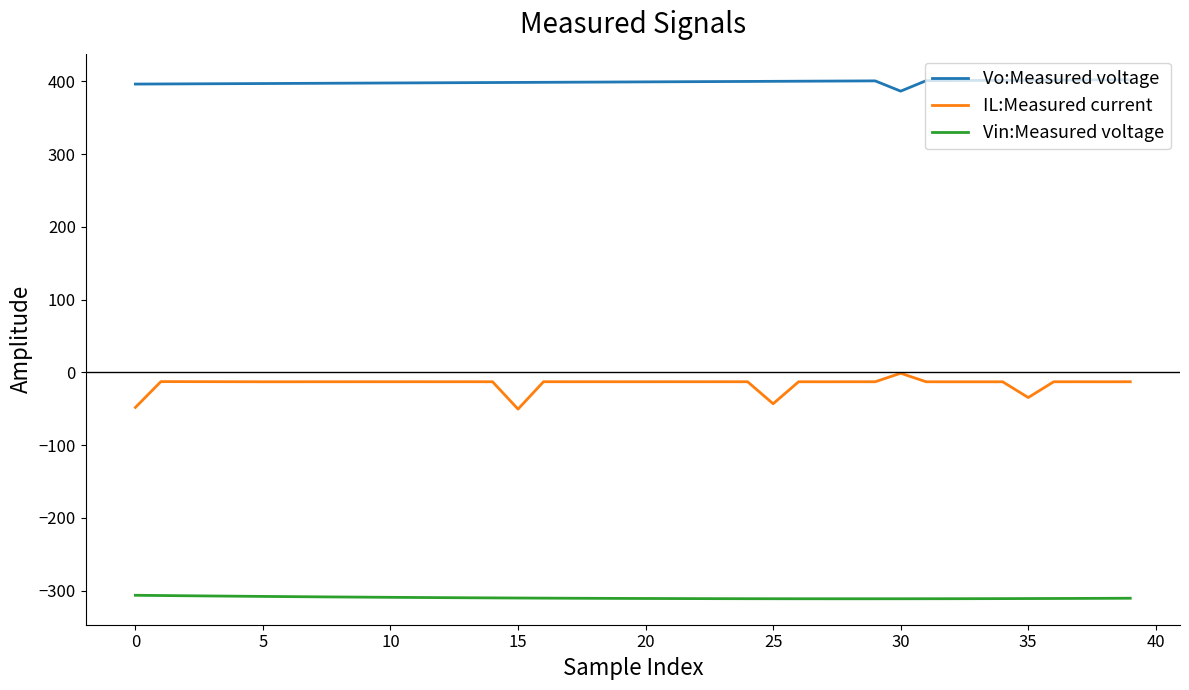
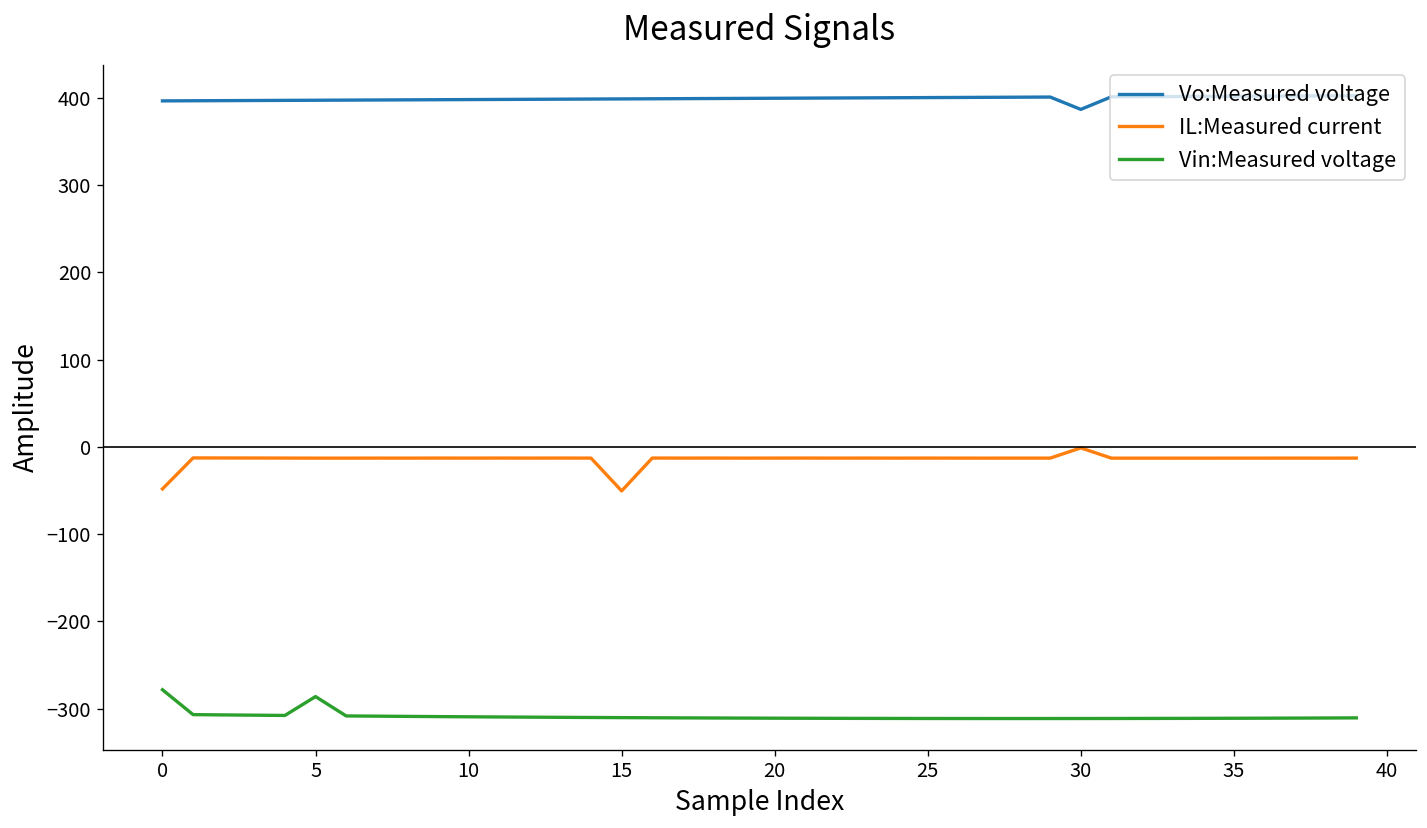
Vin:Measured voltage, 0: -310 -> -280
Vin:Measured voltage, 5: -310 -> -290
IL:Measured current, 25: -40 -> -10
IL:Measured current, 35: -30 -> -10
